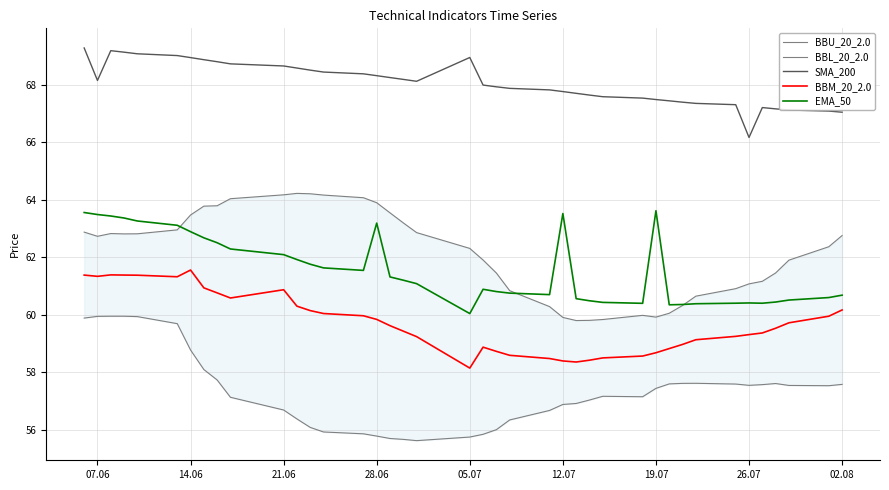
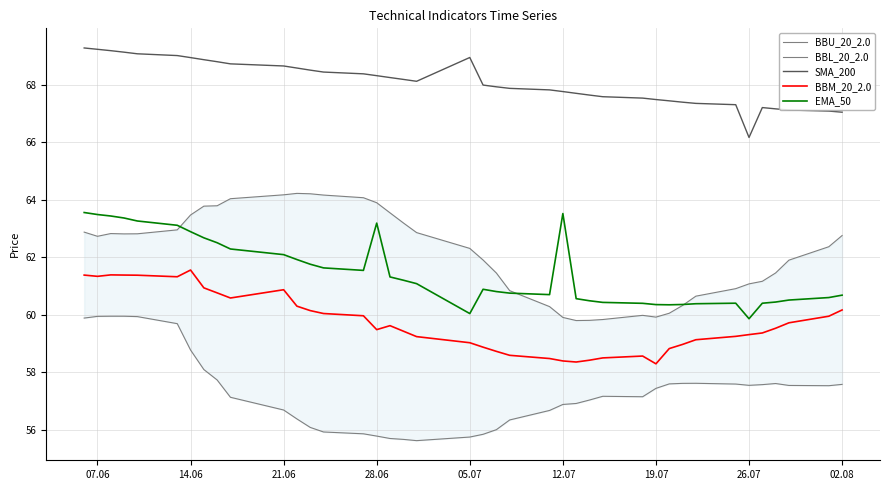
SMA_200, 07.06: 68.1 -> 69.2
BBM_20_2.0, 28.06: 59.8 -> 59.5
BBM_20_2.0, 05.07: 58.2 -> 59.0
BBM_20_2.0, 19.07: 58.7 -> 58.3
EMA_50, 19.07: 63.6 -> 60.4
EMA_50, 26.07: 60.4 -> 59.9
